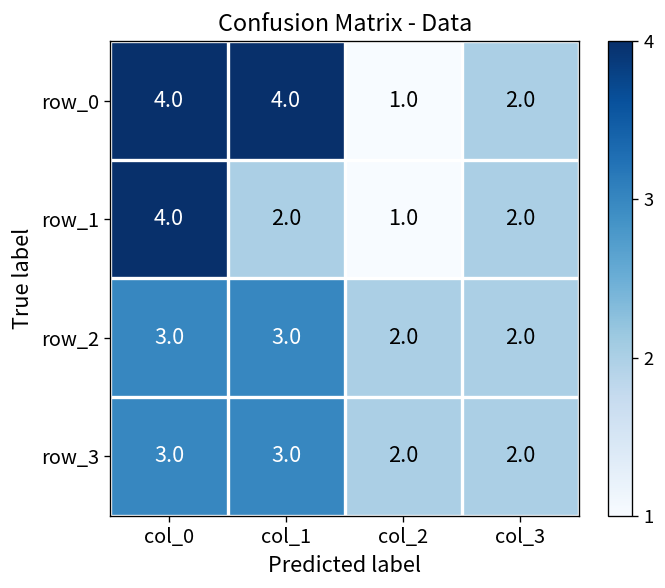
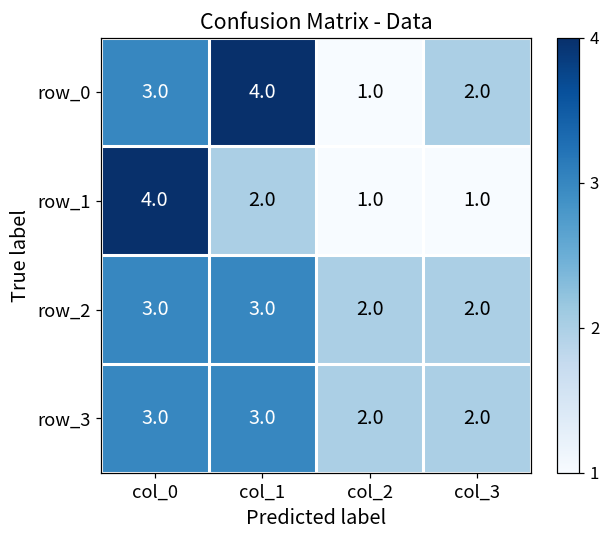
row_0, col_0: 4.0 -> 3.0
row_1, col_3: 2.0 -> 1.0
